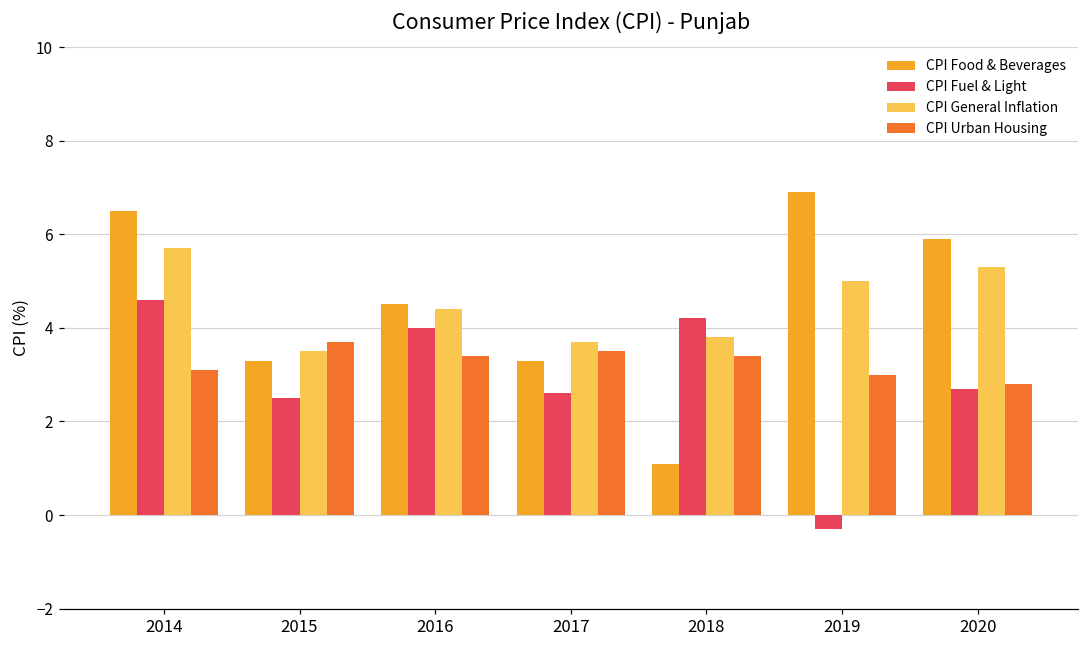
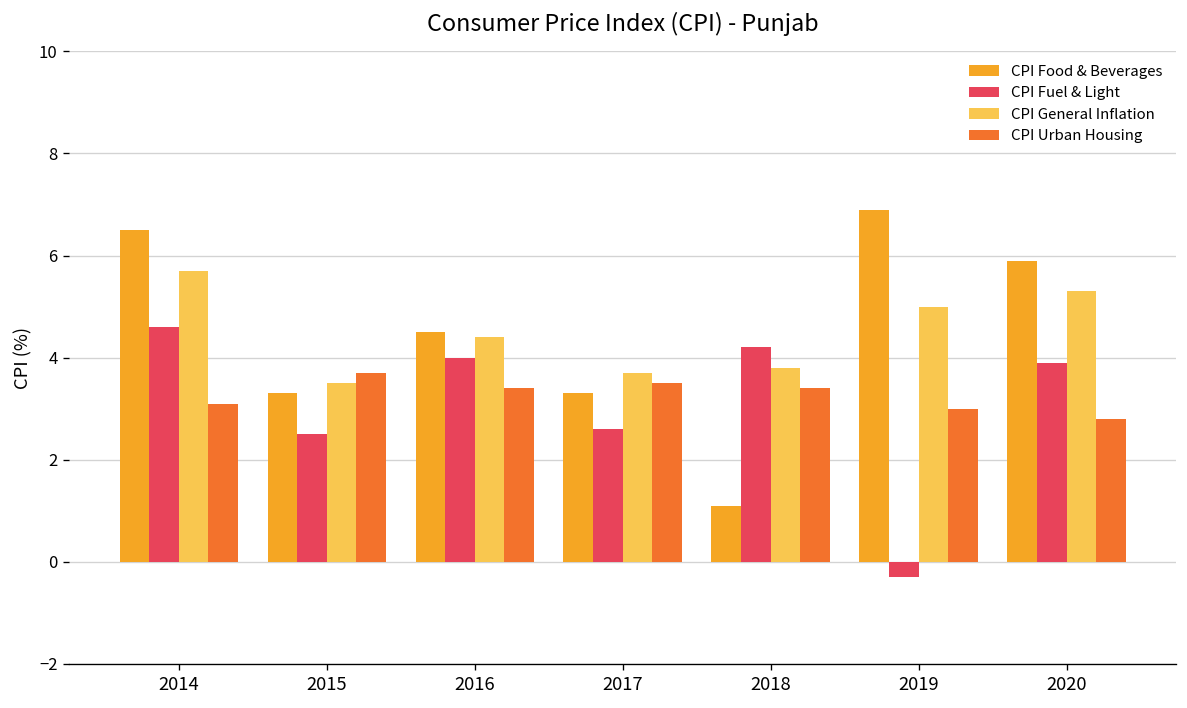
CPI Fuel & Light, 2020: 2.7 -> 3.9
